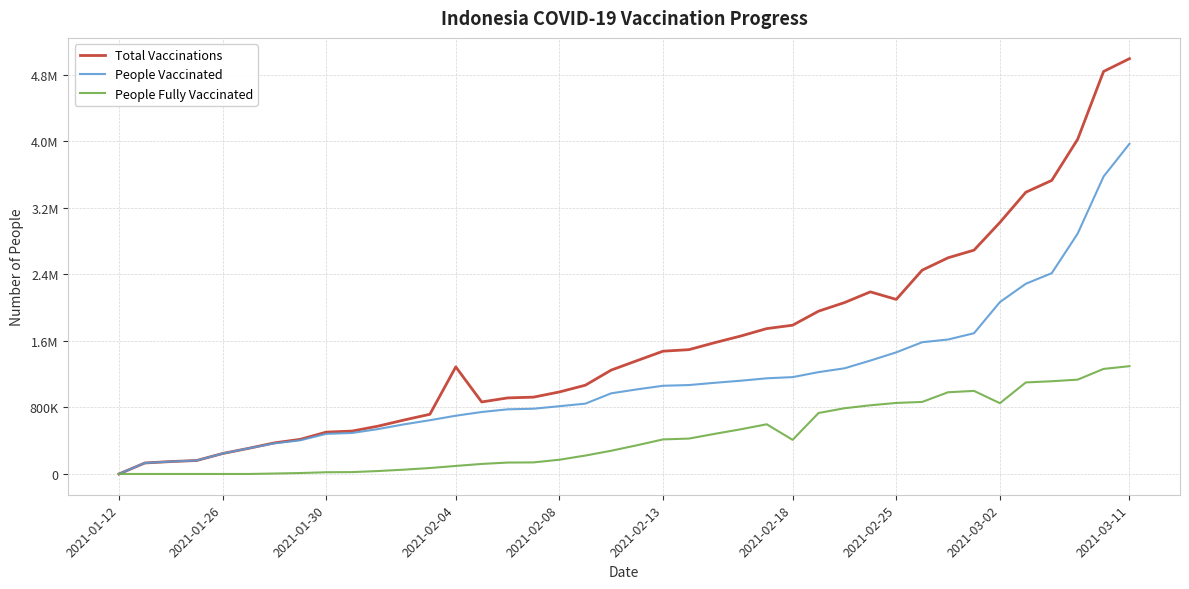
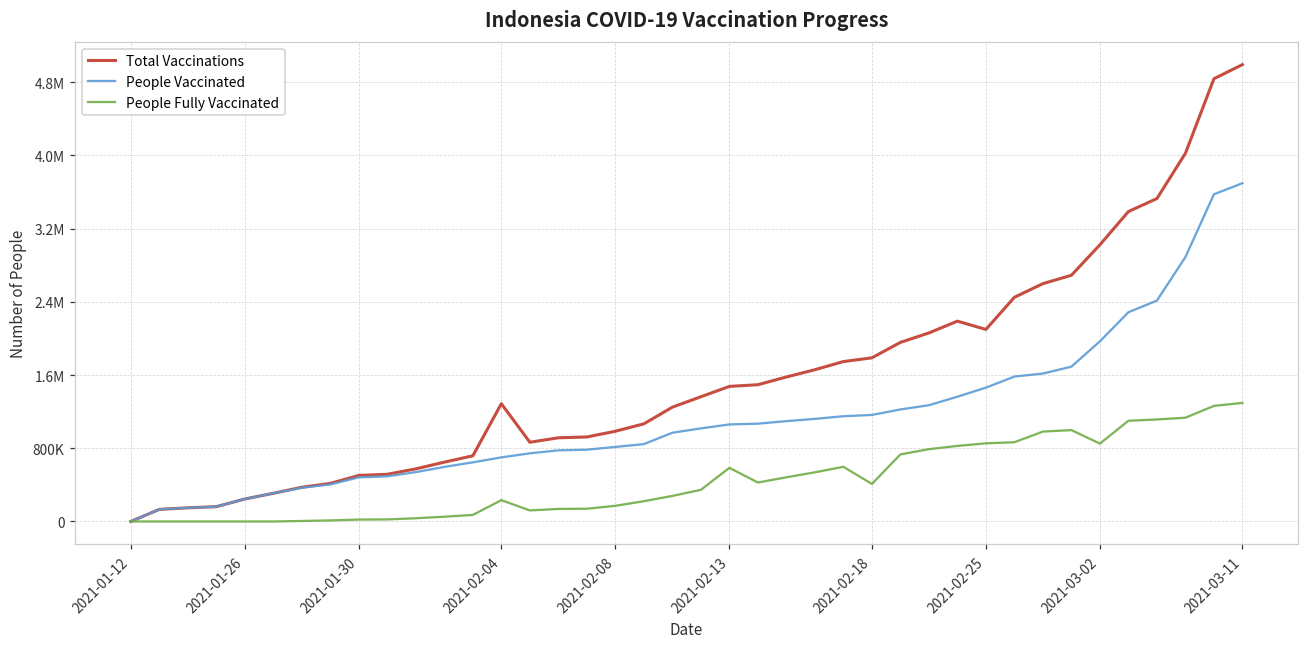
People Fully Vaccinated, 2021-02-04: 100000 -> 200000
People Fully Vaccinated, 2021-02-13: 400000 -> 600000
People Vaccinated, 2021-03-02: 2100000 -> 2000000
People Vaccinated, 2021-03-11: 4000000 -> 3700000
